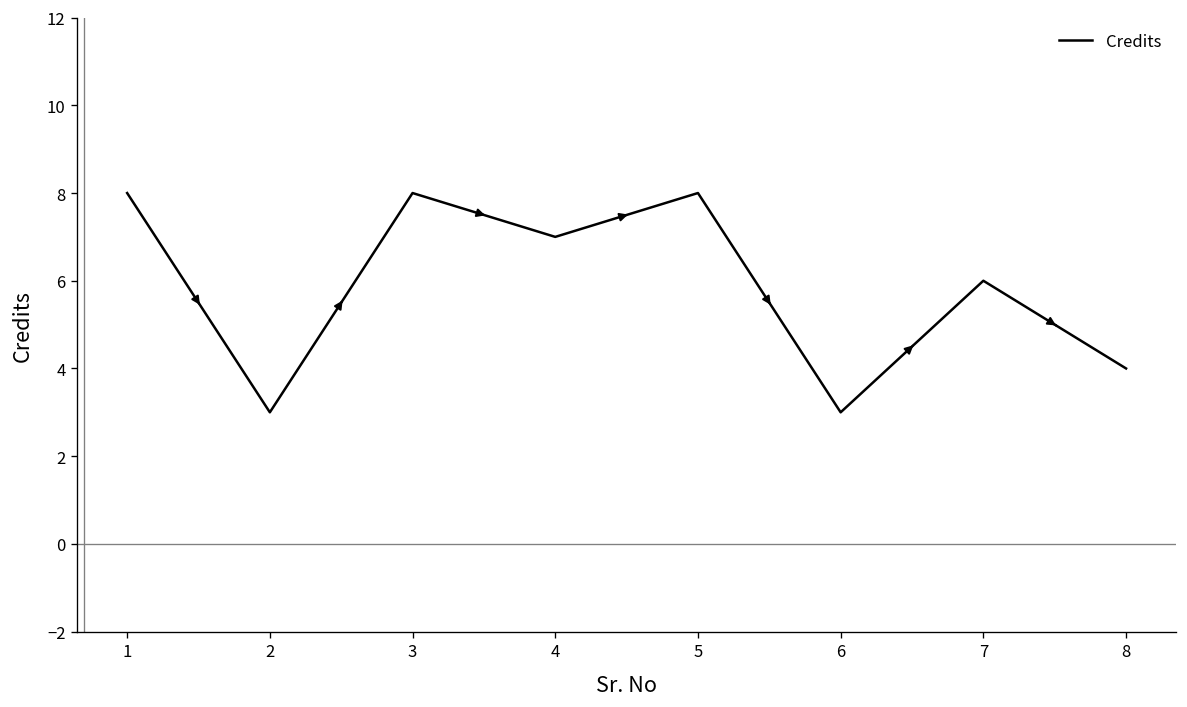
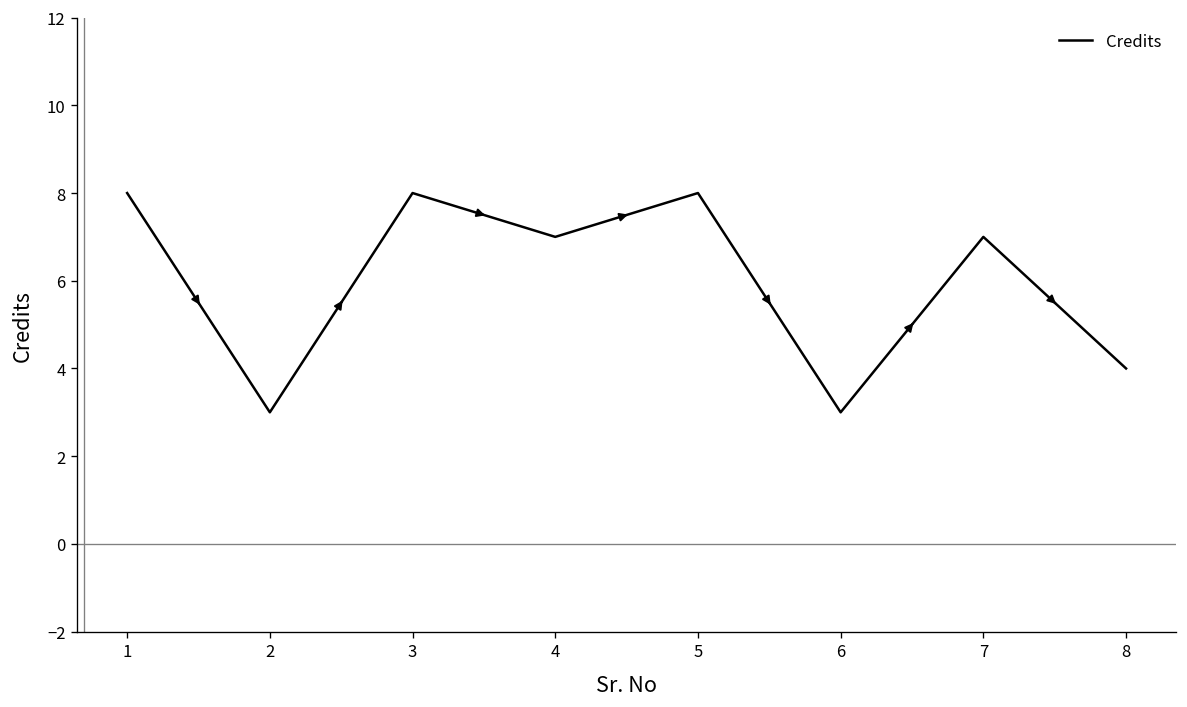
7: 6 -> 7
